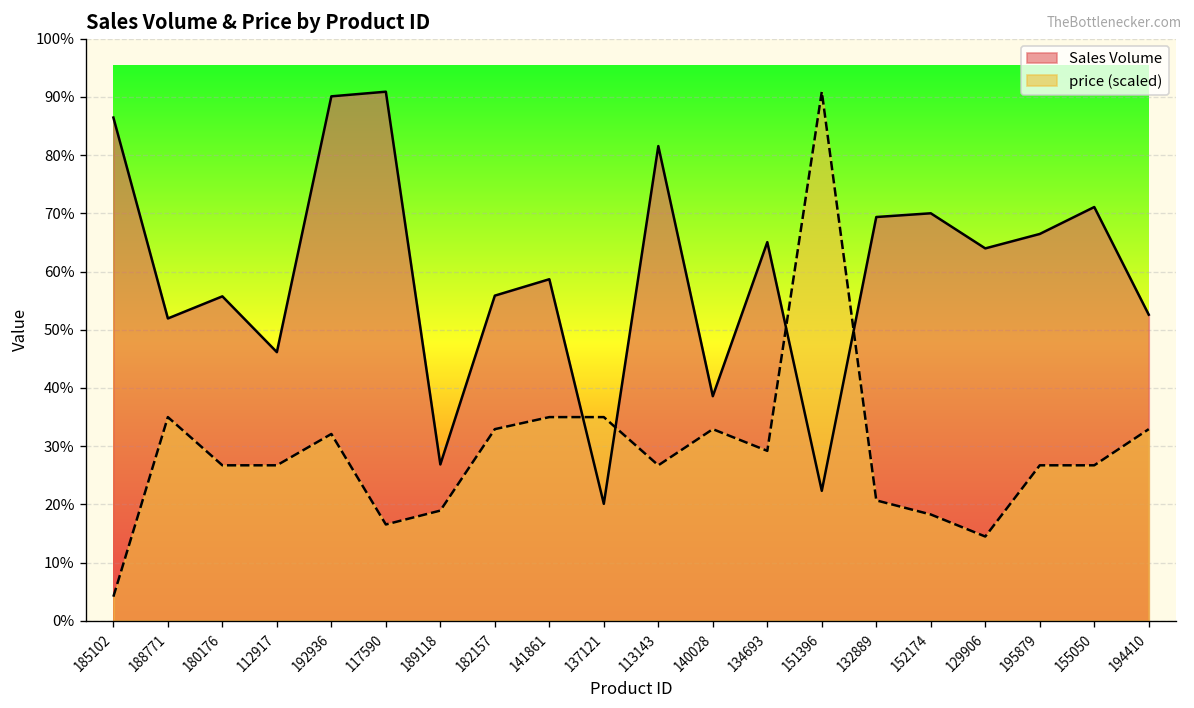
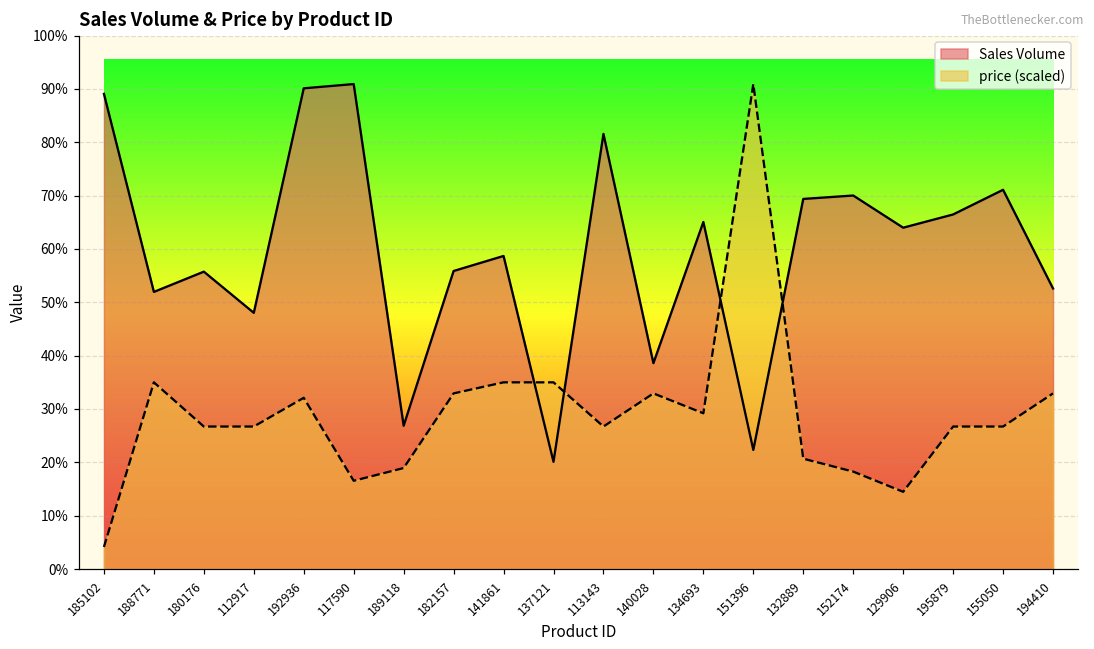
Sales Volume, 185102: 86% -> 89%
Sales Volume, 112917: 46% -> 48%
